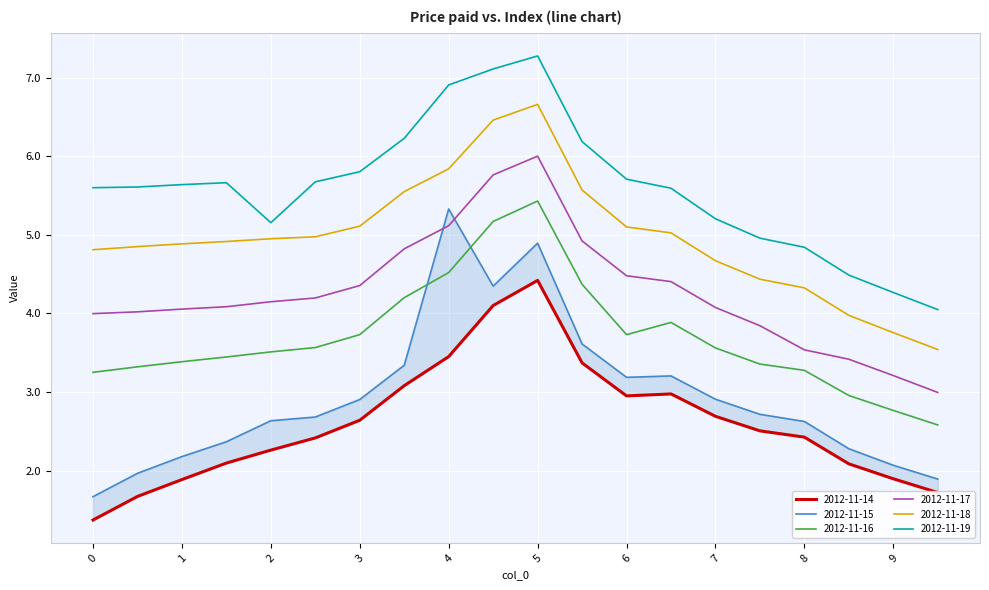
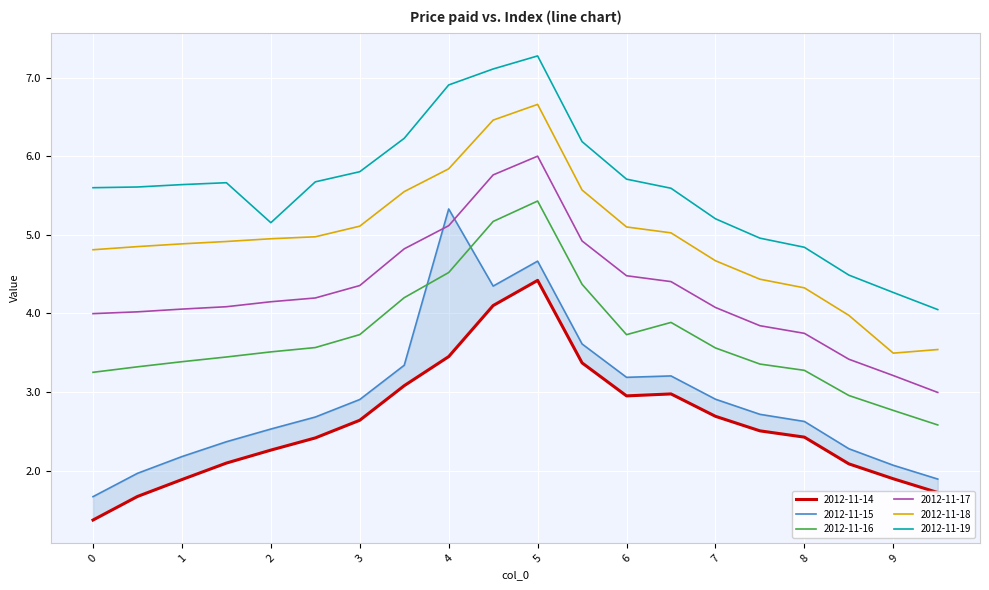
2012-11-15, 2: 2.6 -> 2.5
2012-11-15, 5: 4.9 -> 4.7
2012-11-17, 8: 3.5 -> 3.7
2012-11-18, 9: 3.8 -> 3.5
